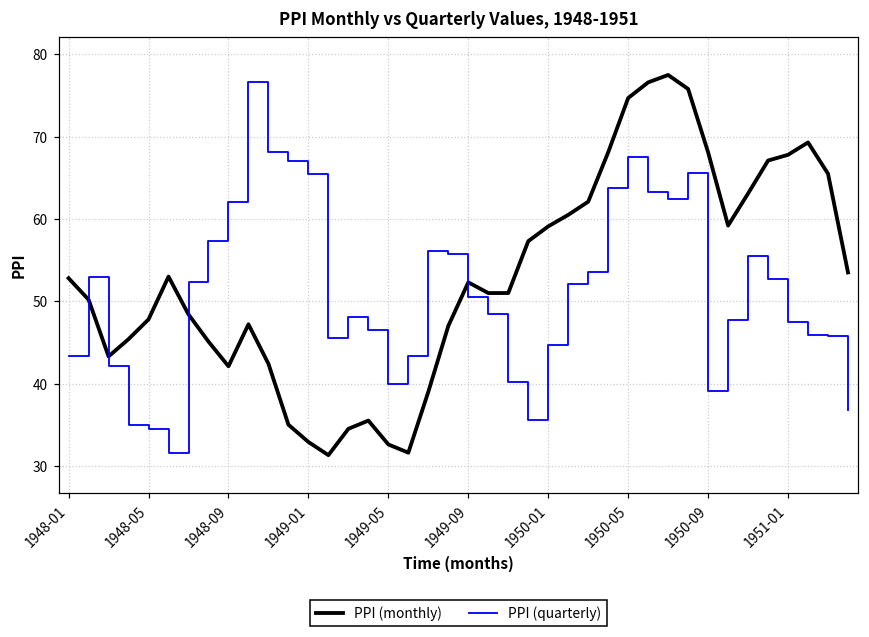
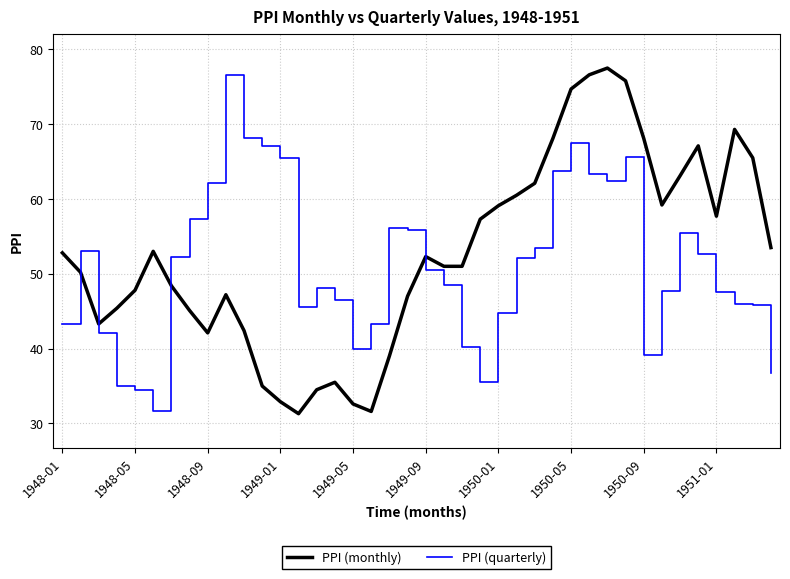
PPI (monthly), 1951-01: 68 -> 58
